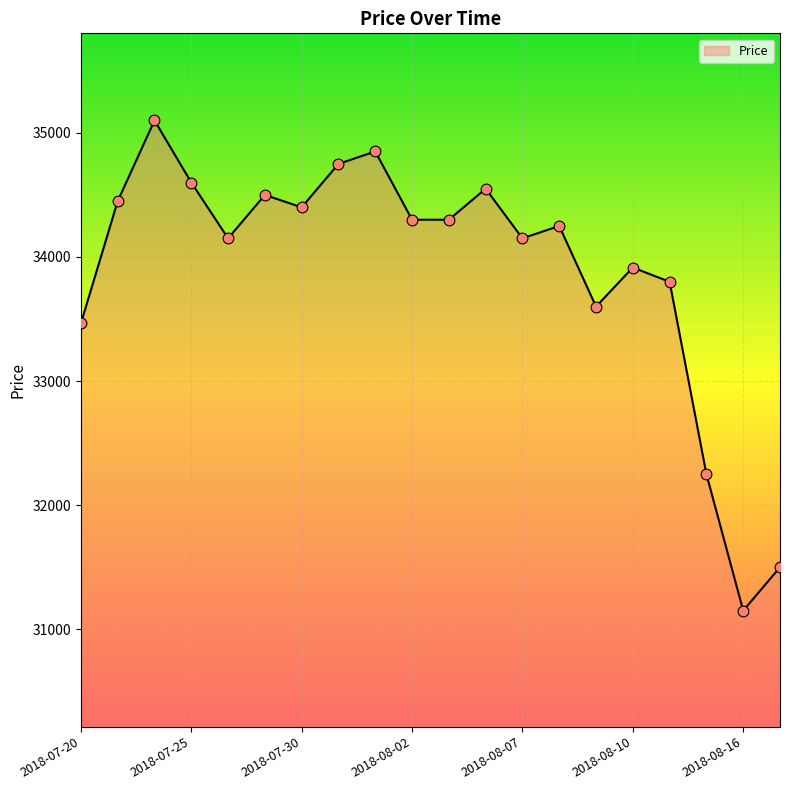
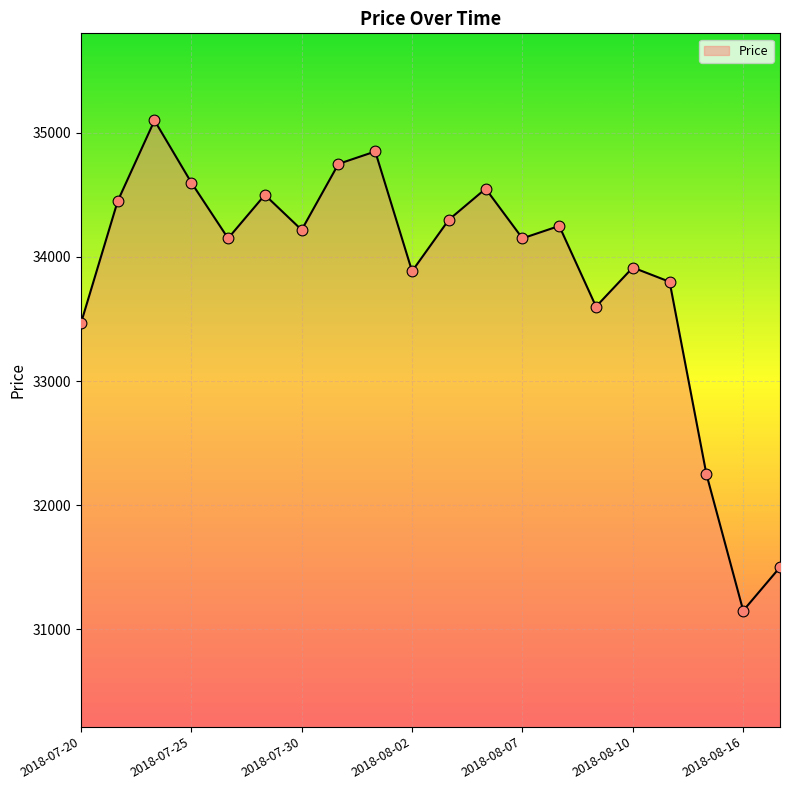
2018-07-30: 34400 -> 34220
2018-08-02: 34300 -> 33890
